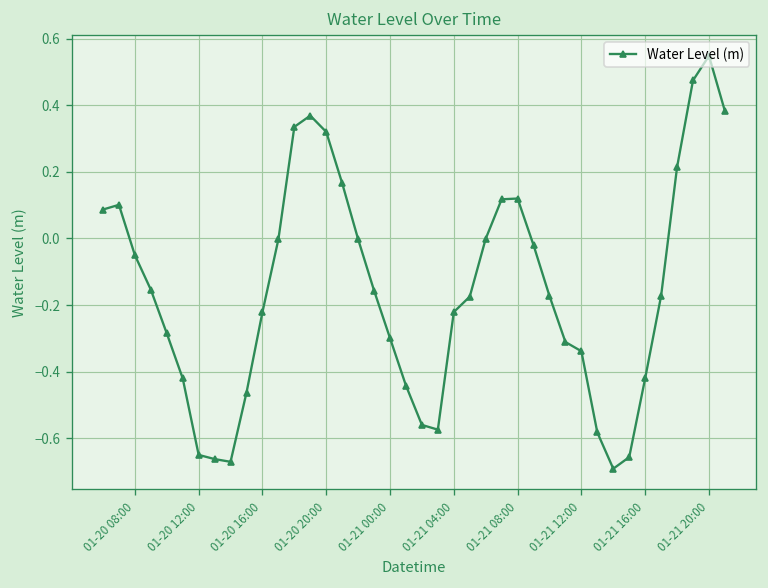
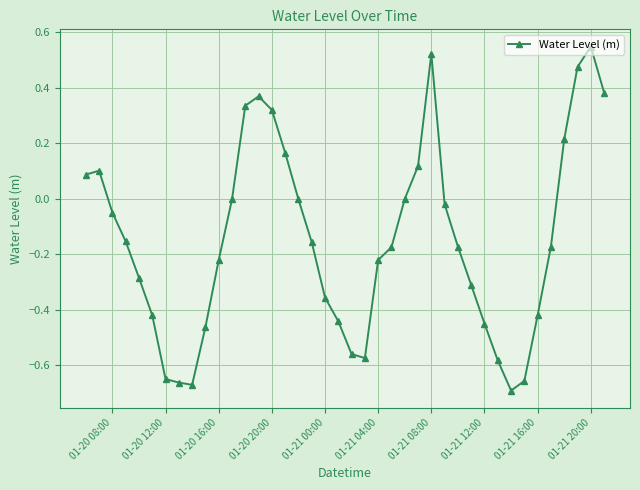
01-21 00:00: -0.30 -> -0.36
01-21 08:00: 0.12 -> 0.52
01-21 12:00: -0.34 -> -0.45
